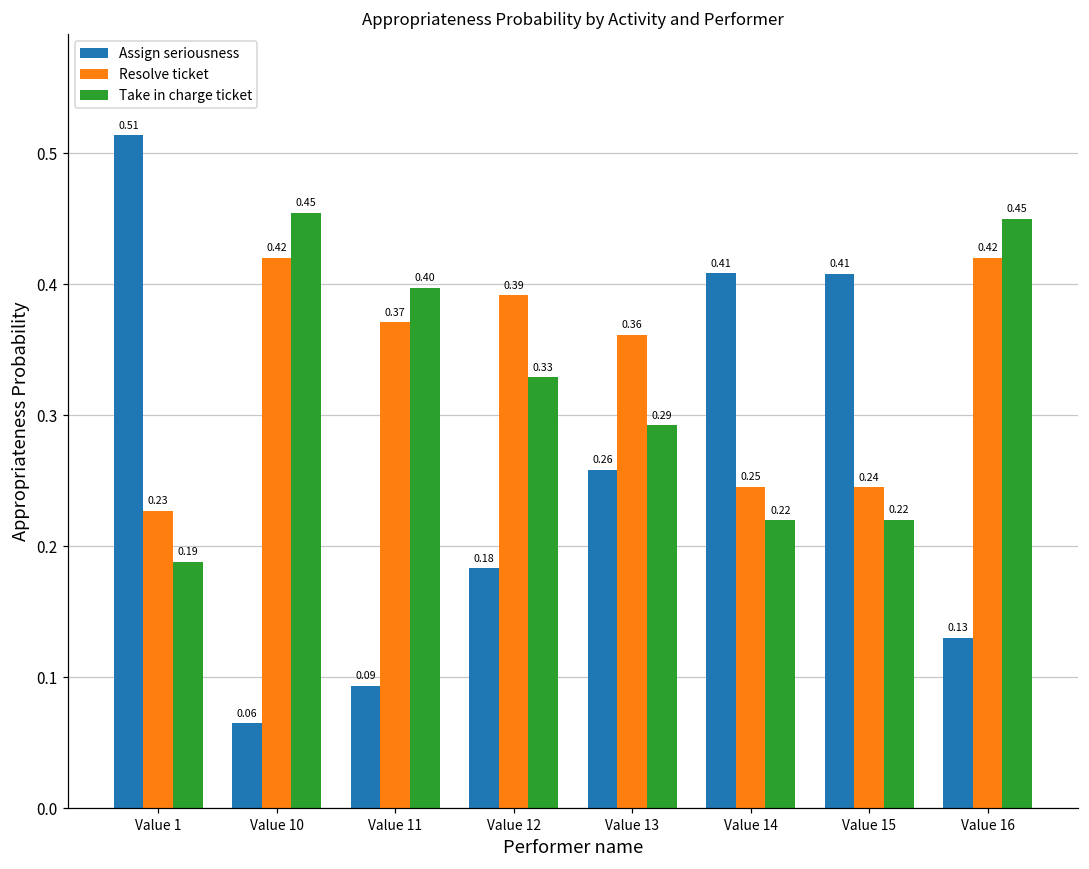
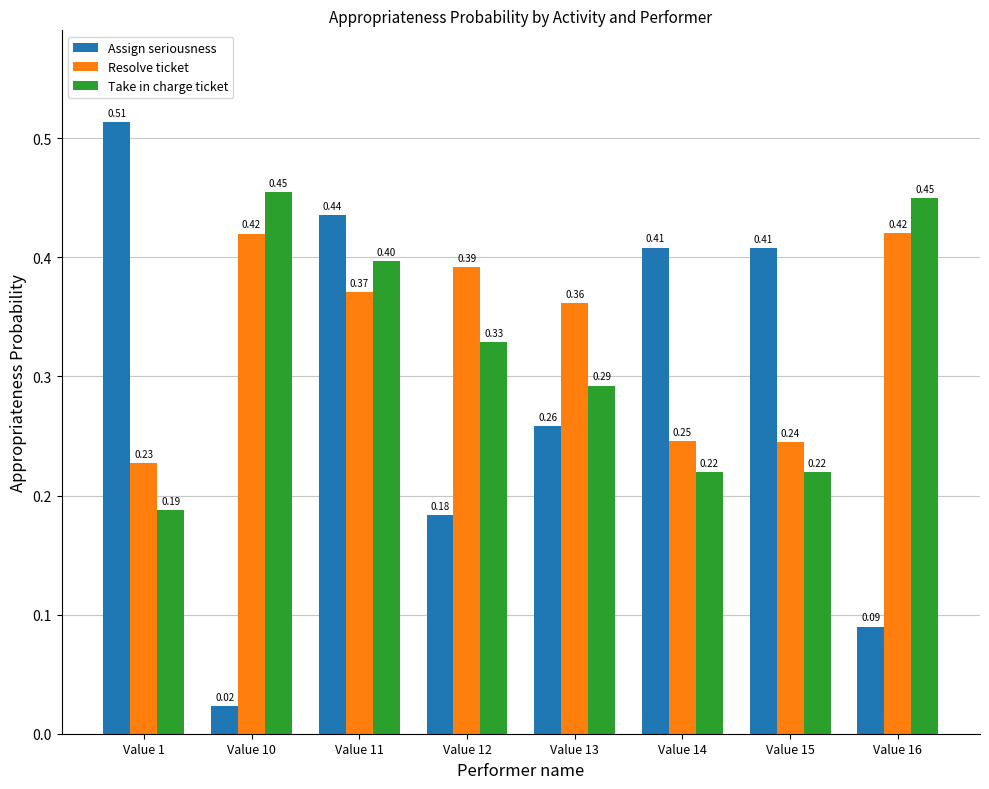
Assign seriousness, Value 10: 0.06 -> 0.02
Assign seriousness, Value 11: 0.09 -> 0.44
Assign seriousness, Value 16: 0.13 -> 0.09
